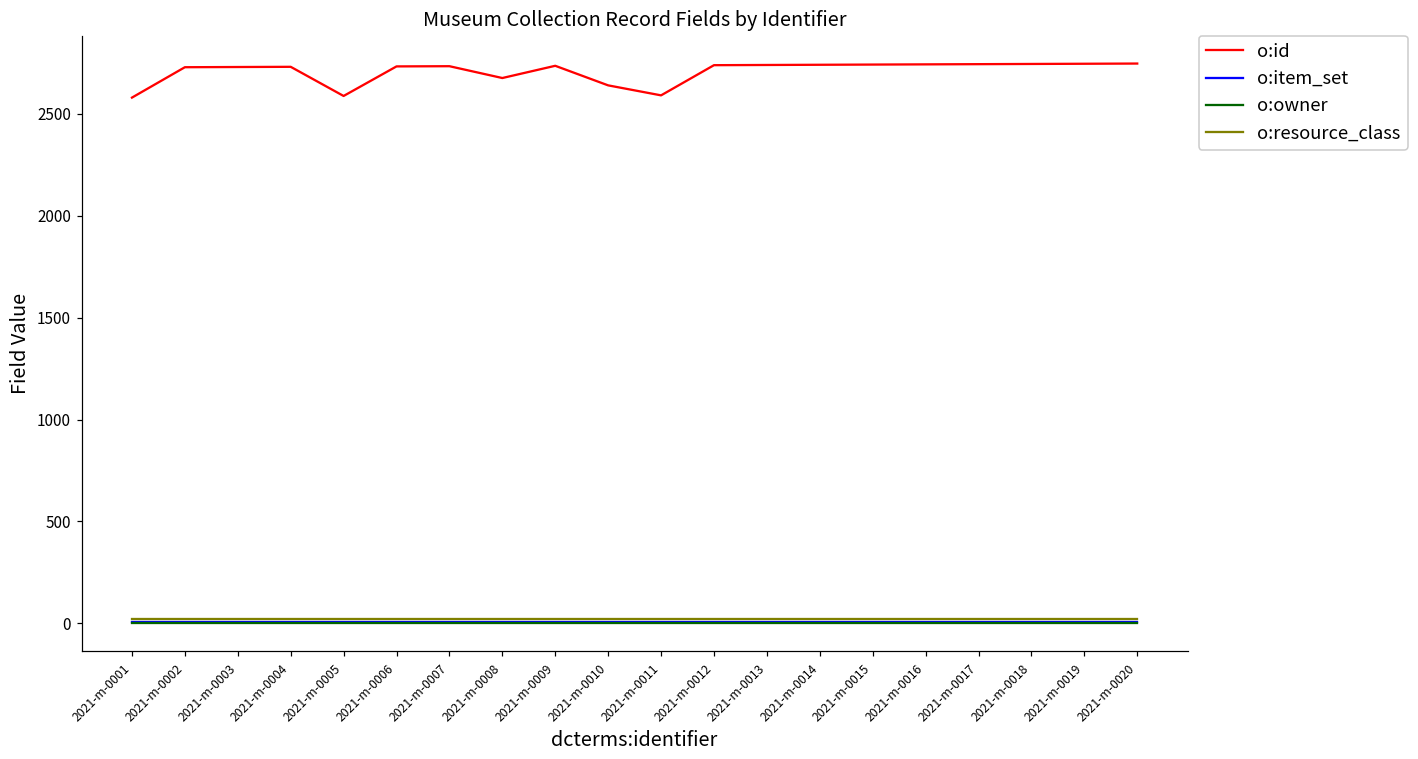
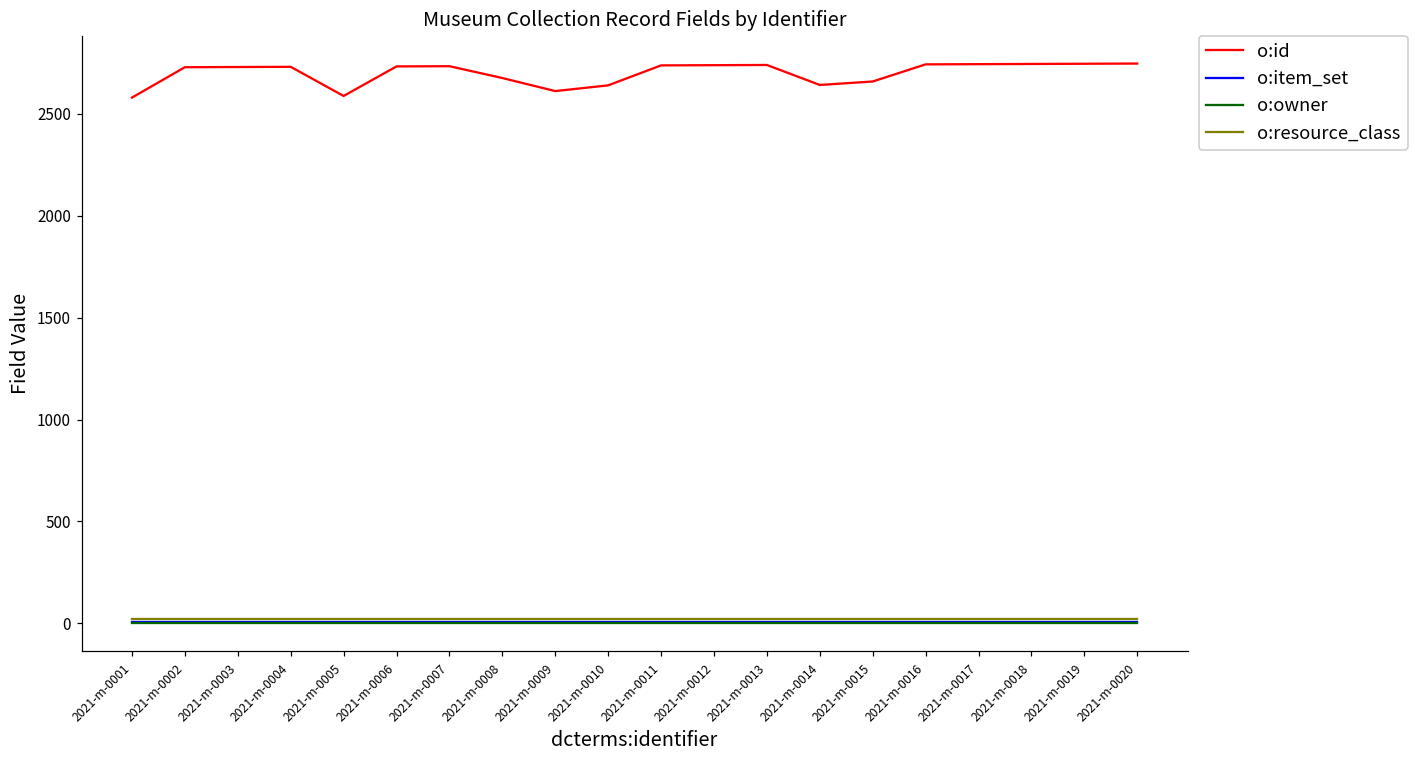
o:id, 2021-m-0009: 2740 -> 2610
o:id, 2021-m-0011: 2590 -> 2740
o:id, 2021-m-0014: 2740 -> 2640
o:id, 2021-m-0015: 2740 -> 2660
